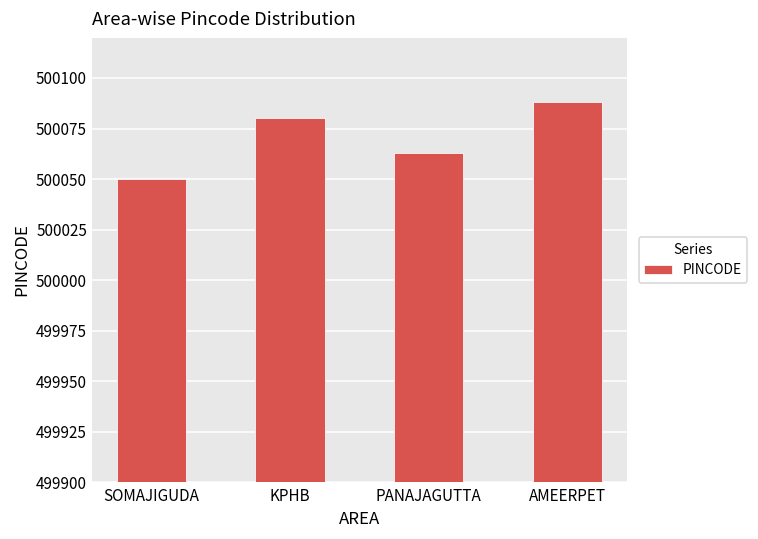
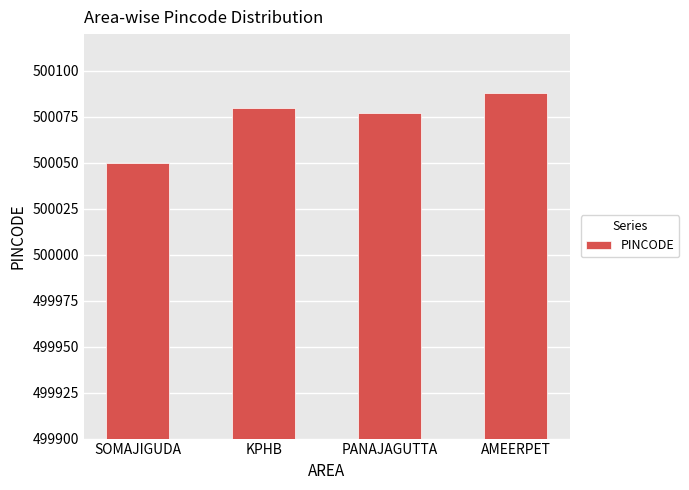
PANAJAGUTTA: 500063 -> 500077
